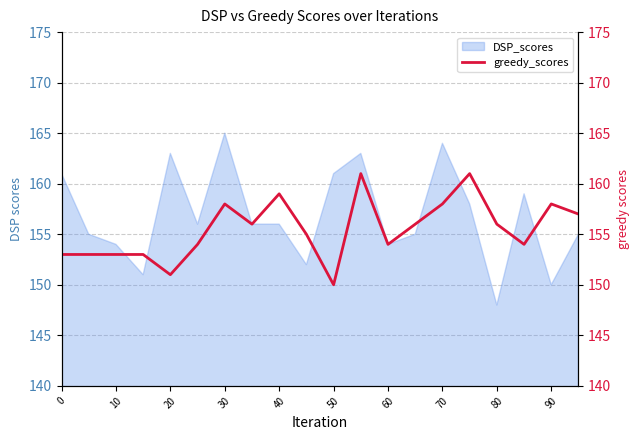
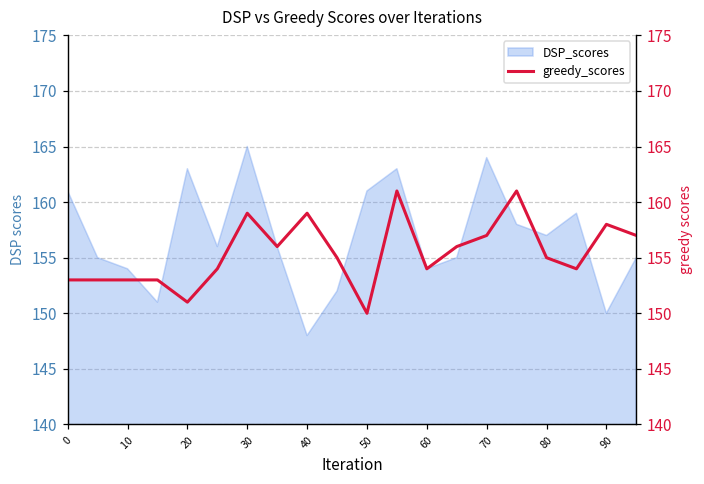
DSP_scores, 40: 156 -> 148
DSP_scores, 80: 148 -> 157
greedy_scores, 30: 158 -> 159
greedy_scores, 70: 158 -> 157
greedy_scores, 80: 156 -> 155
